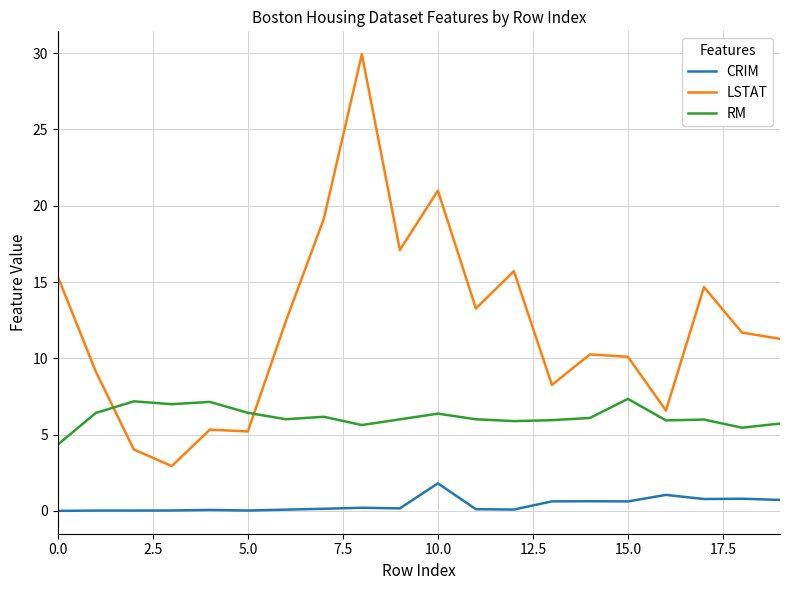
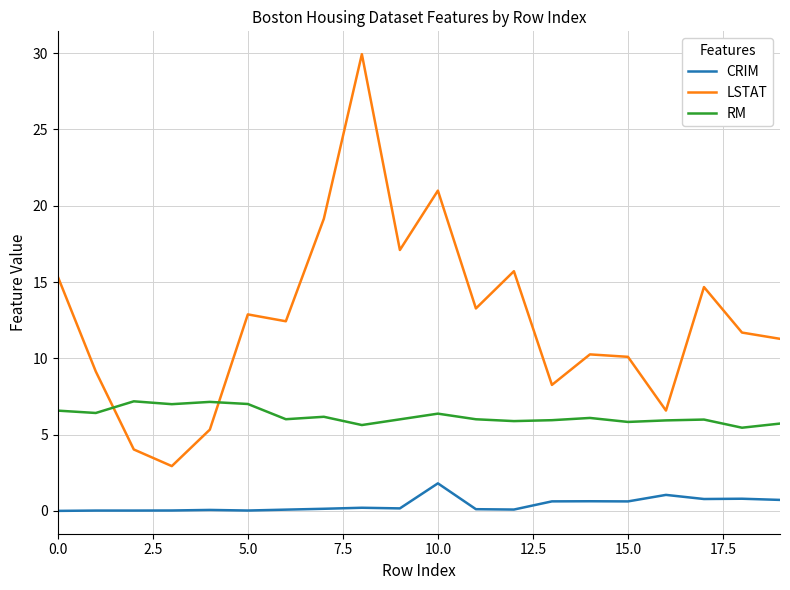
RM, 0.0: 4.4 -> 6.6
LSTAT, 5.0: 5.2 -> 12.9
RM, 5.0: 6.4 -> 7.0
RM, 15.0: 7.3 -> 5.8
